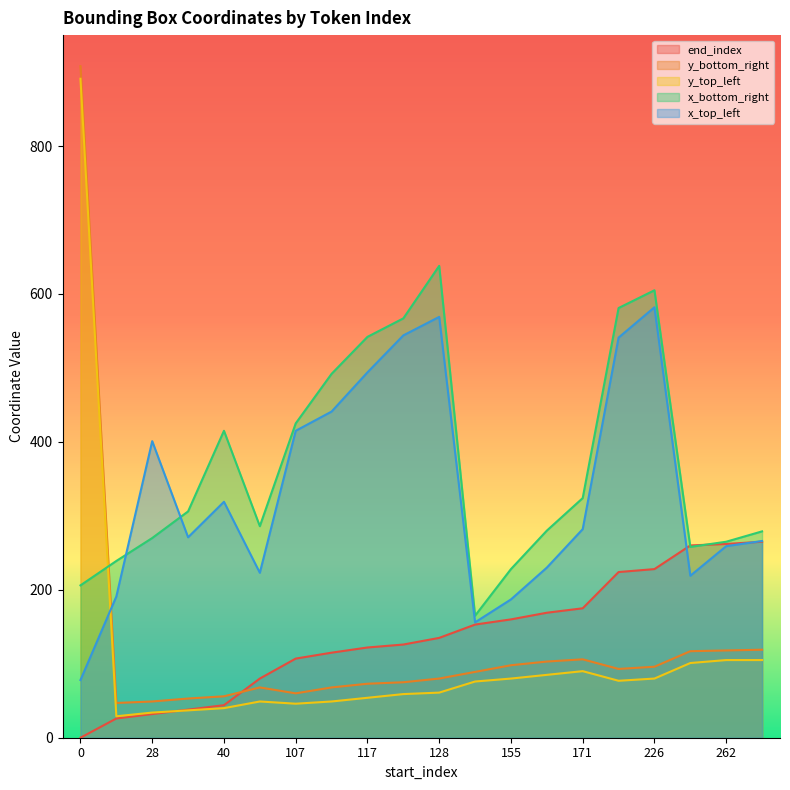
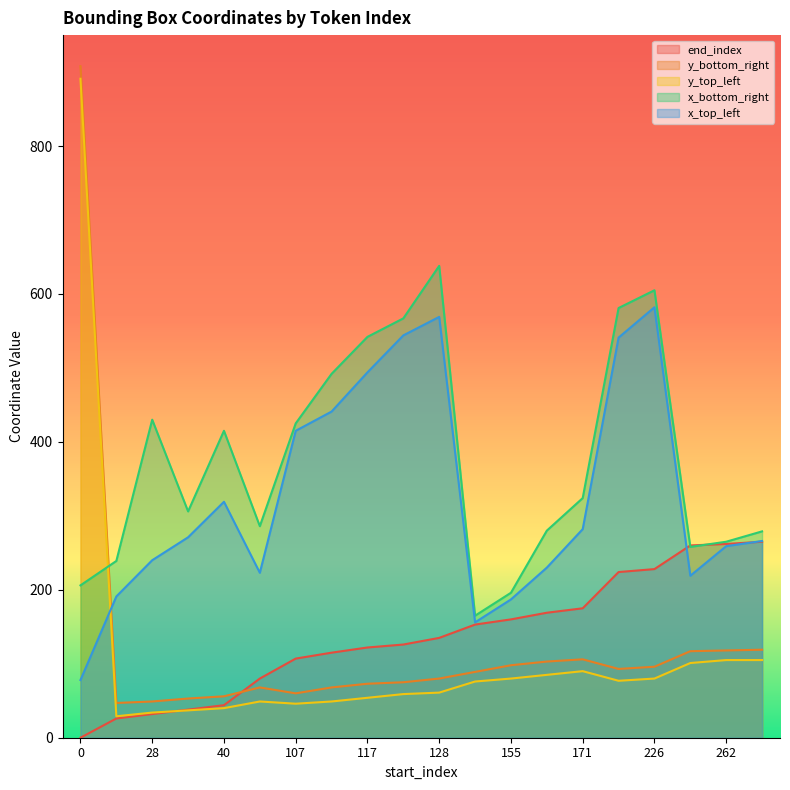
x_bottom_right, 28: 270 -> 430
x_top_left, 28: 400 -> 240
x_bottom_right, 155: 230 -> 200
